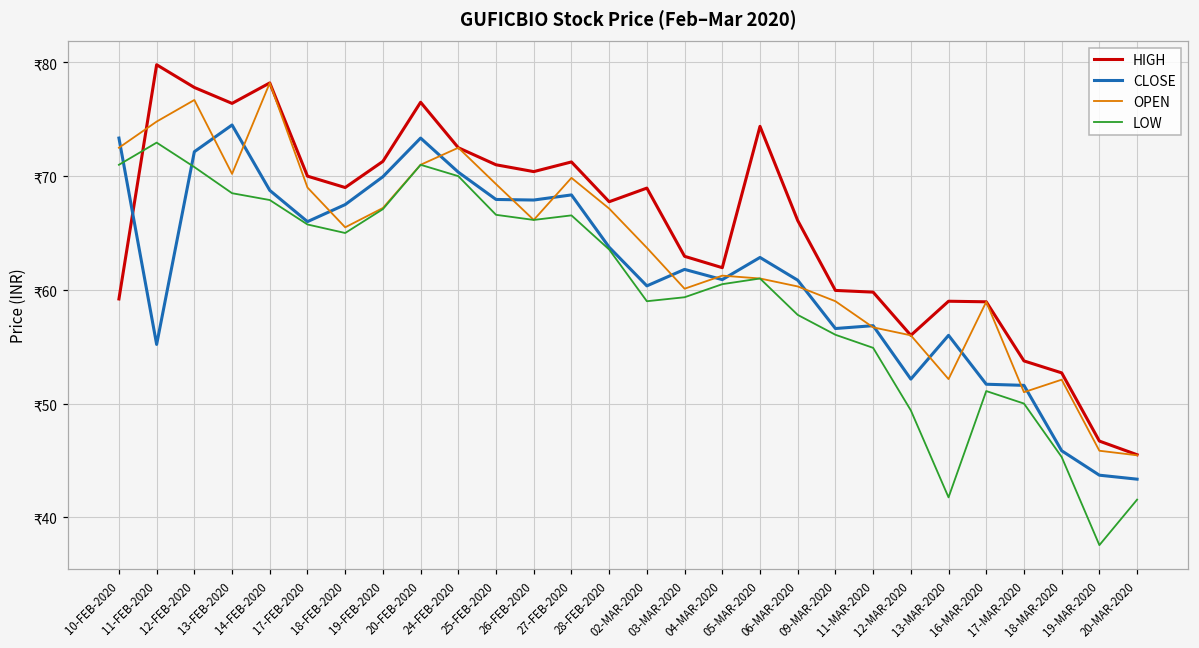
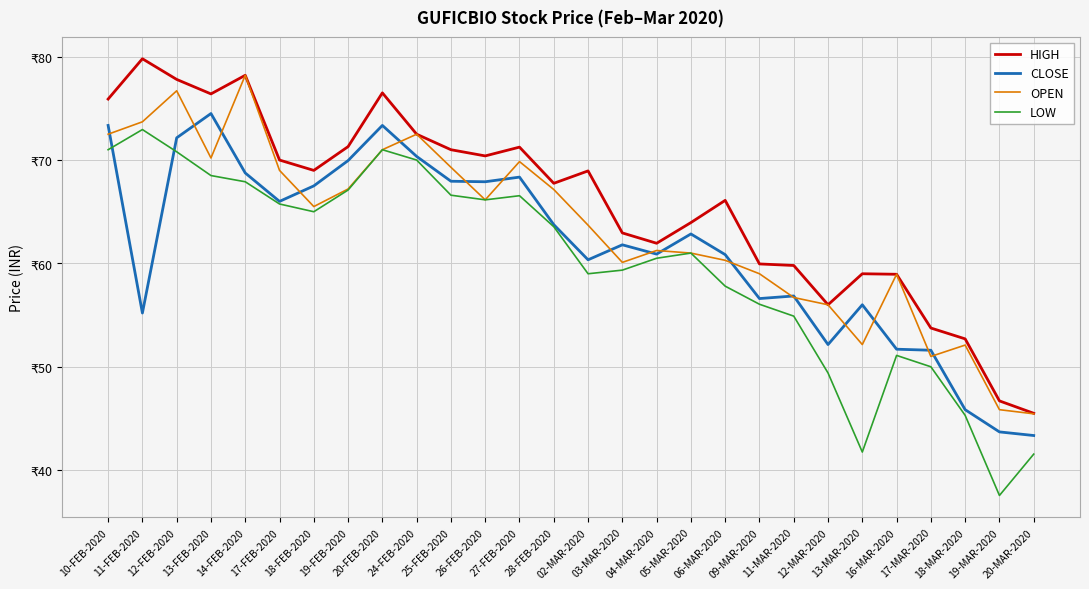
HIGH, 10-FEB-2020: ₹59.2 -> ₹75.9
OPEN, 11-FEB-2020: ₹74.8 -> ₹73.7
HIGH, 05-MAR-2020: ₹74.4 -> ₹64.0
